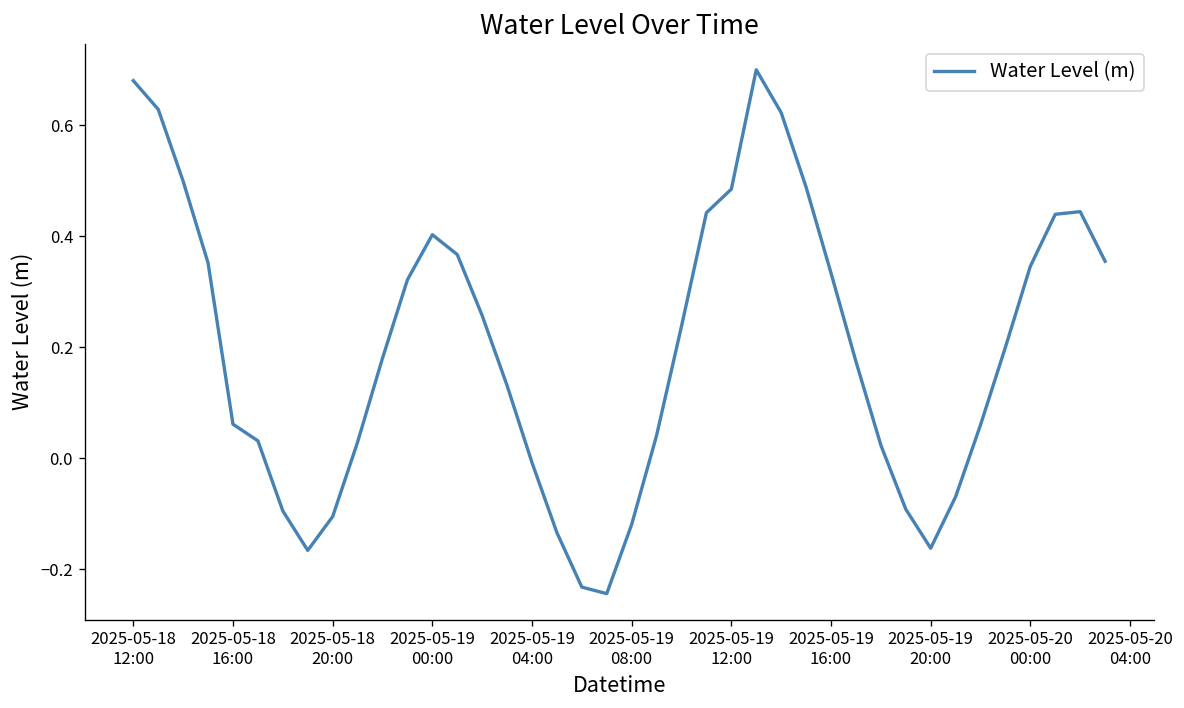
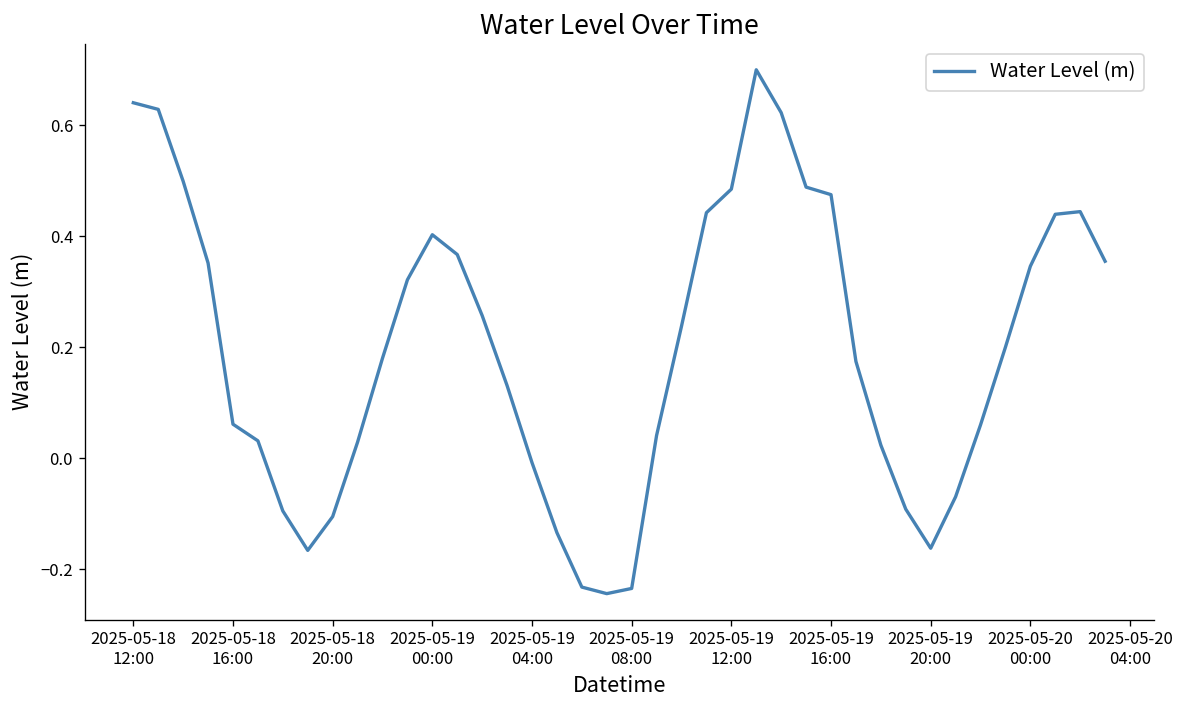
2025-05-18 12:00: 0.68 -> 0.64
2025-05-19 08:00: -0.12 -> -0.23
2025-05-19 16:00: 0.33 -> 0.47
